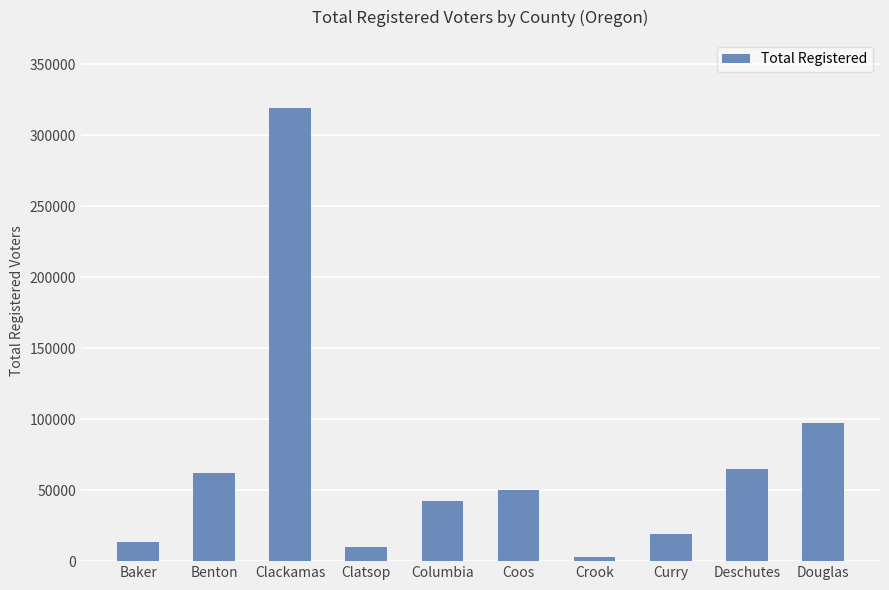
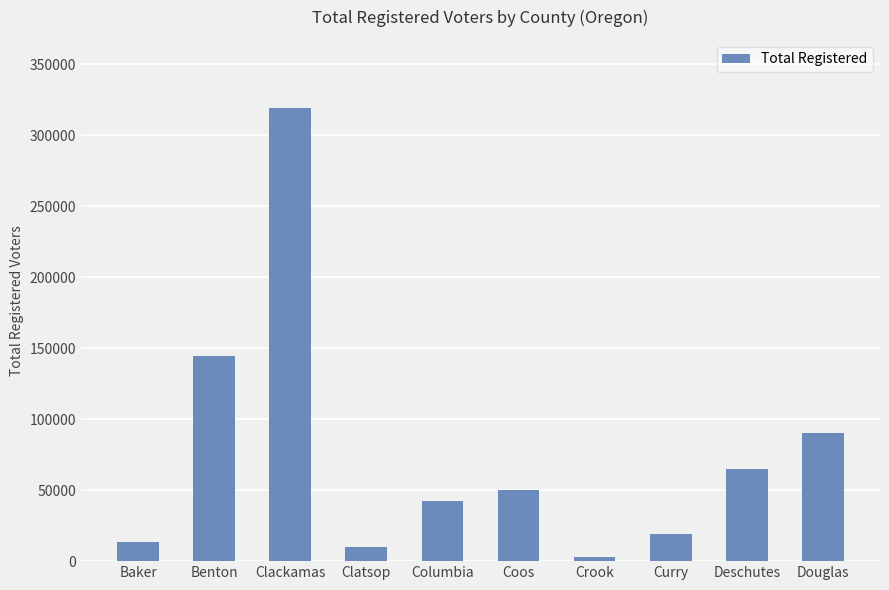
Benton: 62000 -> 144000
Douglas: 97000 -> 90000
